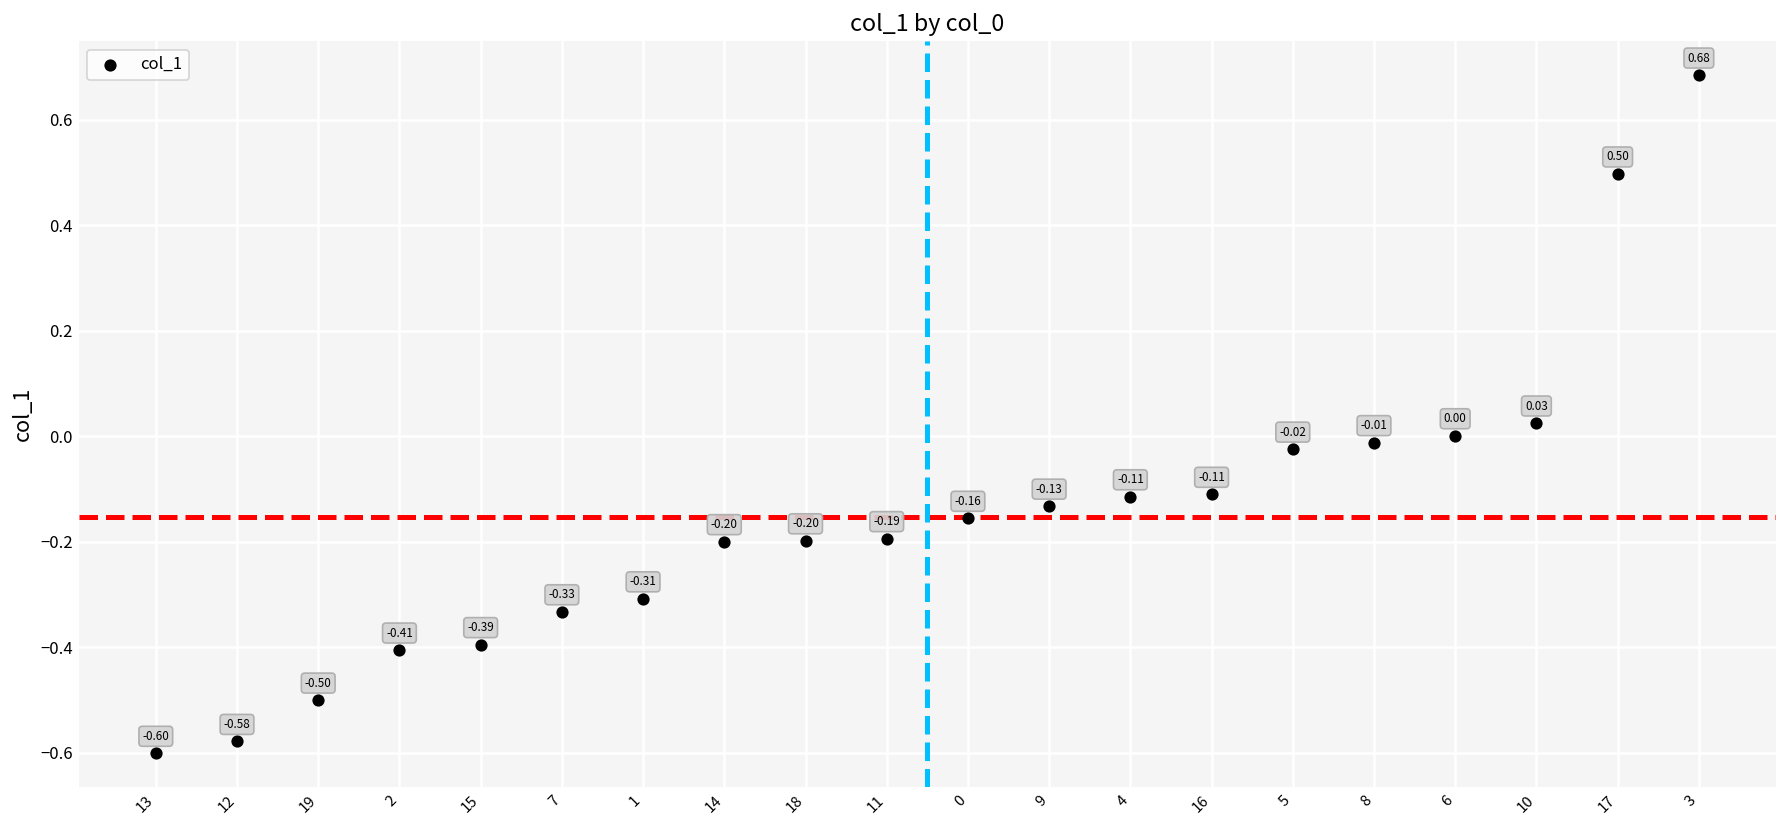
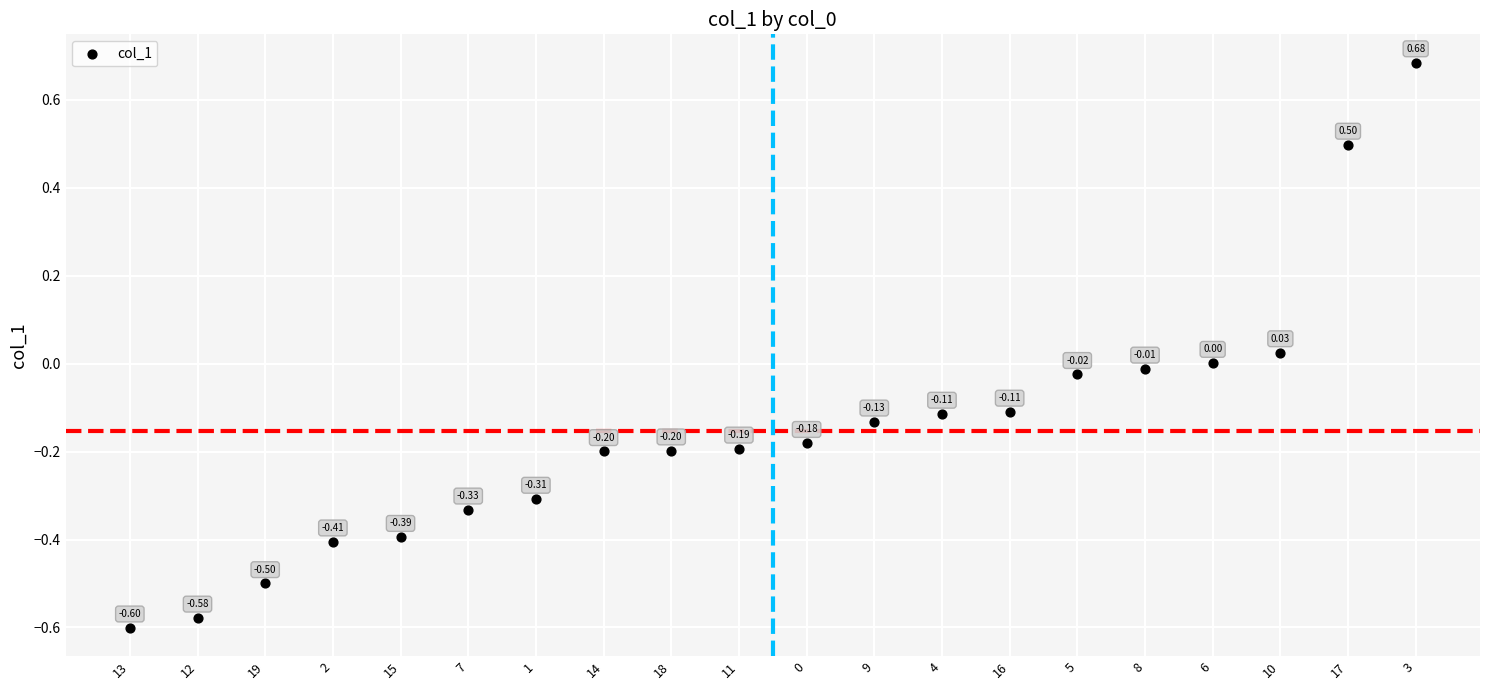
0: -0.16 -> -0.18
